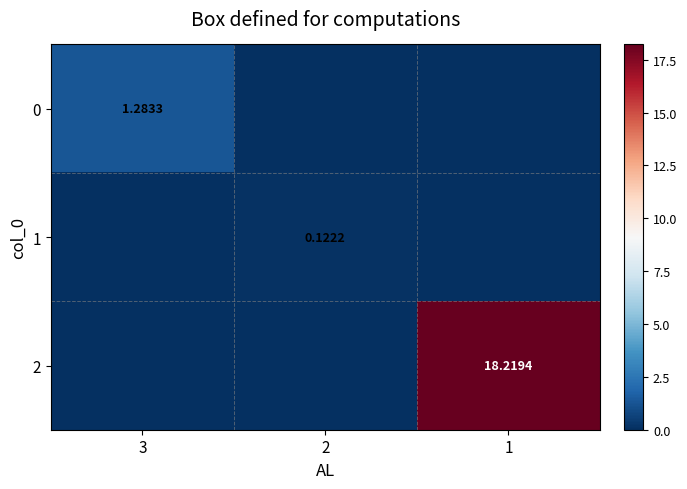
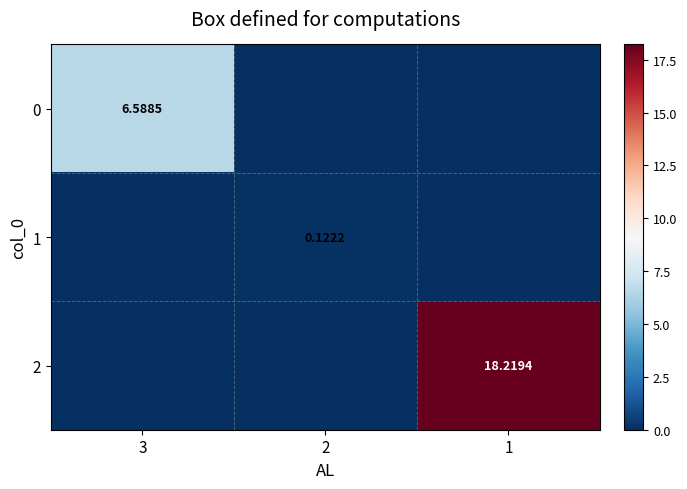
0, 3: 1.2833 -> 6.5885
